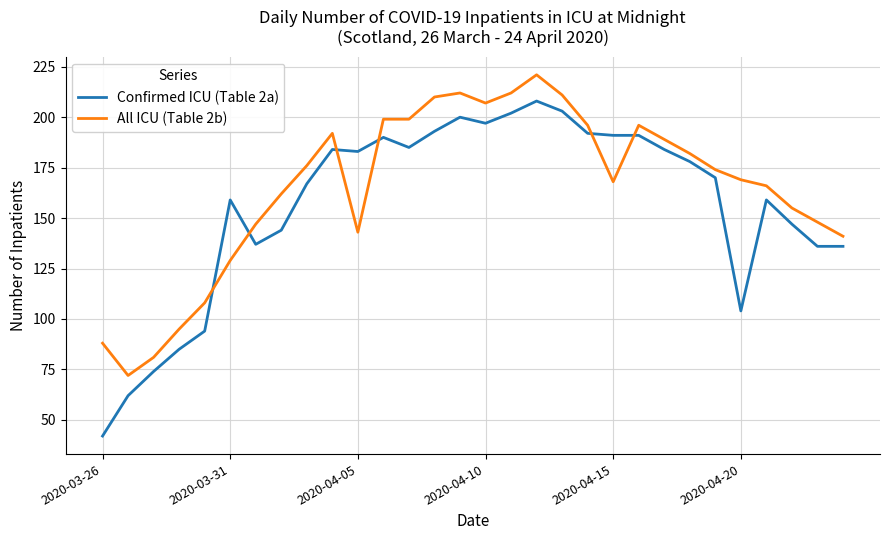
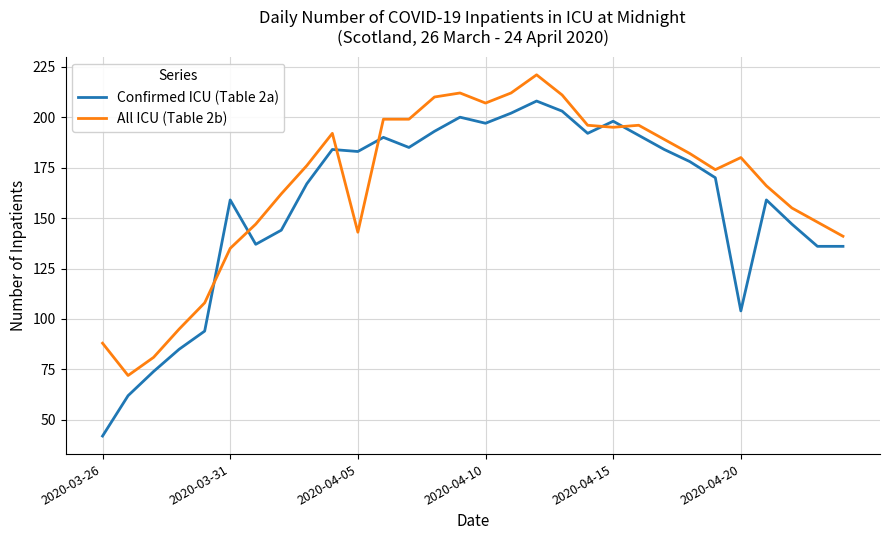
All ICU (Table 2b), 2020-03-31: 129 -> 135
Confirmed ICU (Table 2a), 2020-04-15: 191 -> 198
All ICU (Table 2b), 2020-04-15: 168 -> 195
All ICU (Table 2b), 2020-04-20: 169 -> 180
